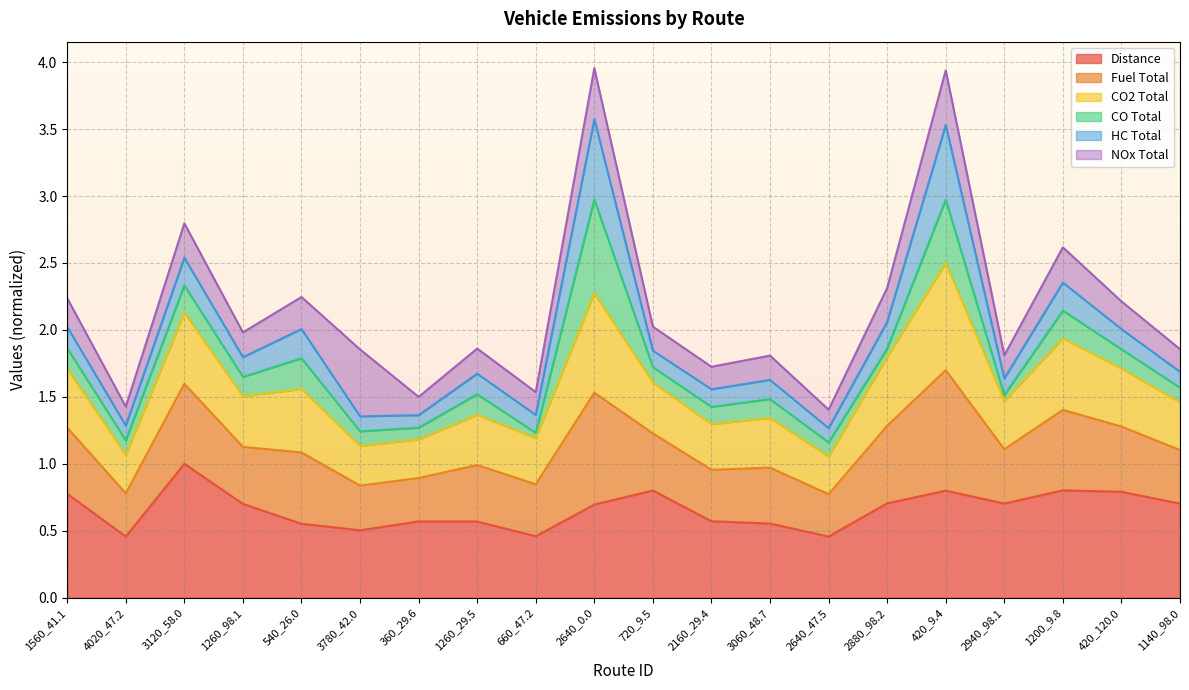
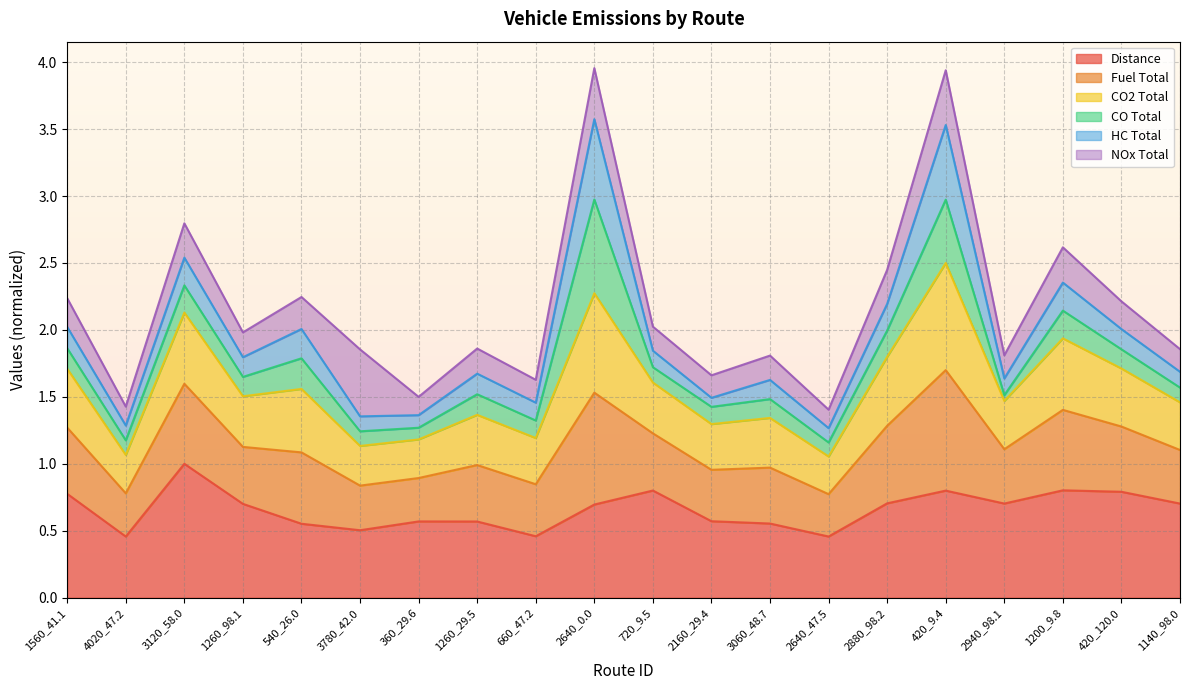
CO Total, 660_47.2: 0.04 -> 0.13
HC Total, 2160_29.4: 0.13 -> 0.07
CO Total, 2880_98.2: 0.06 -> 0.20
